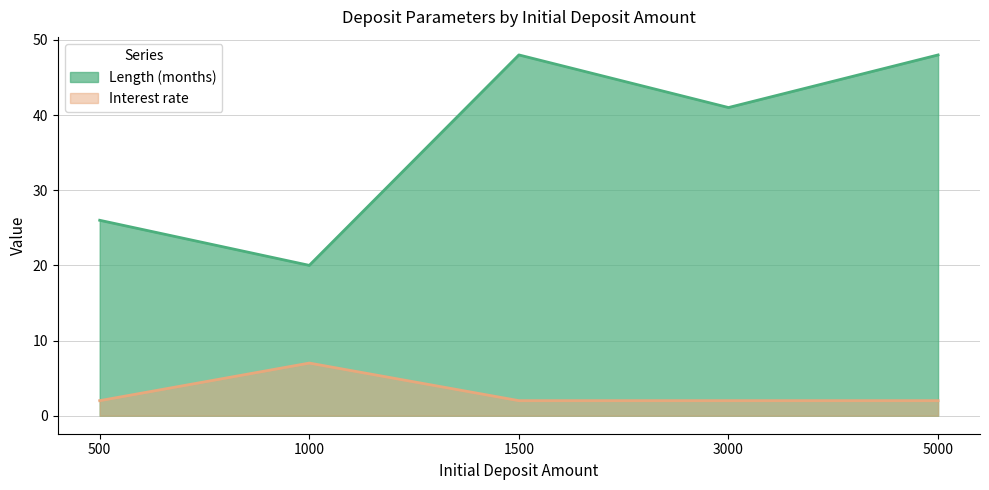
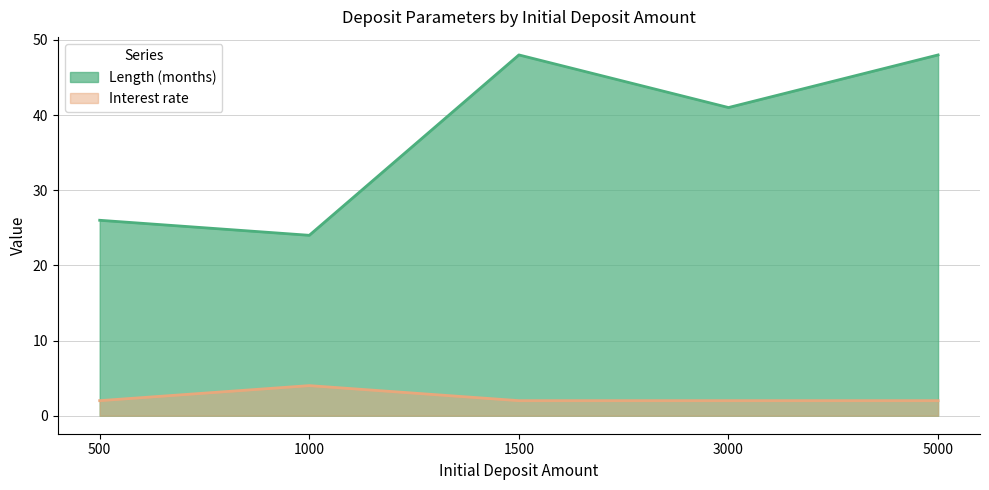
Length (months), 1000: 20 -> 24
Interest rate, 1000: 7 -> 4
